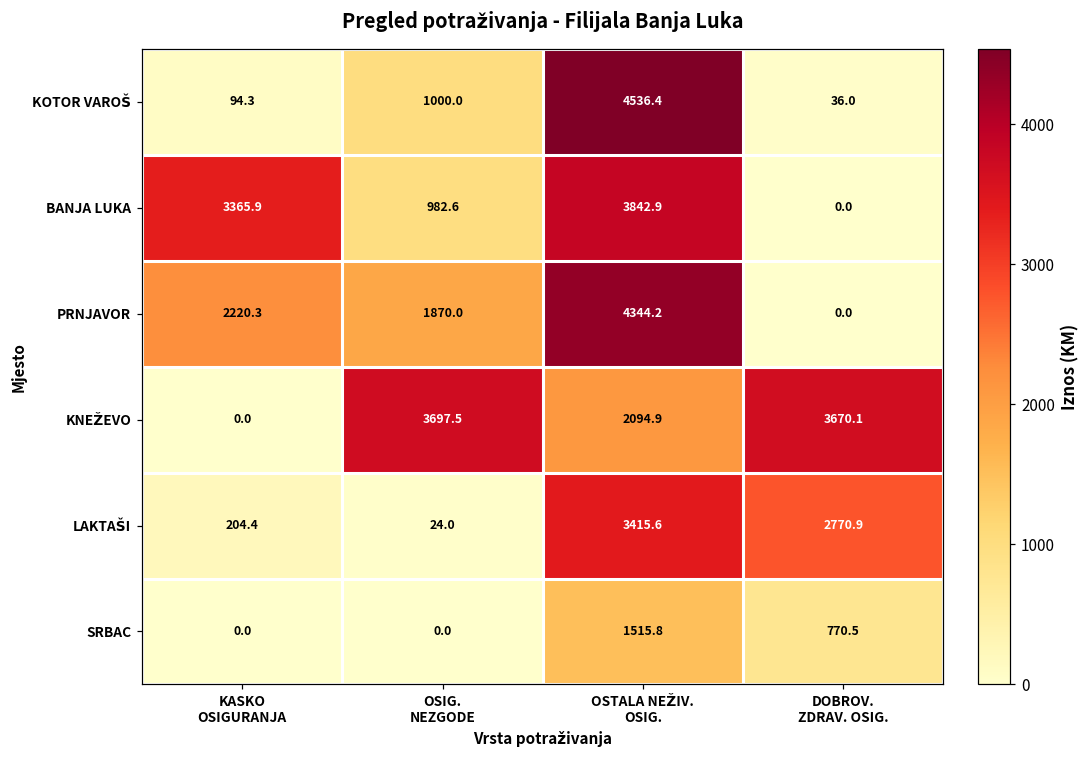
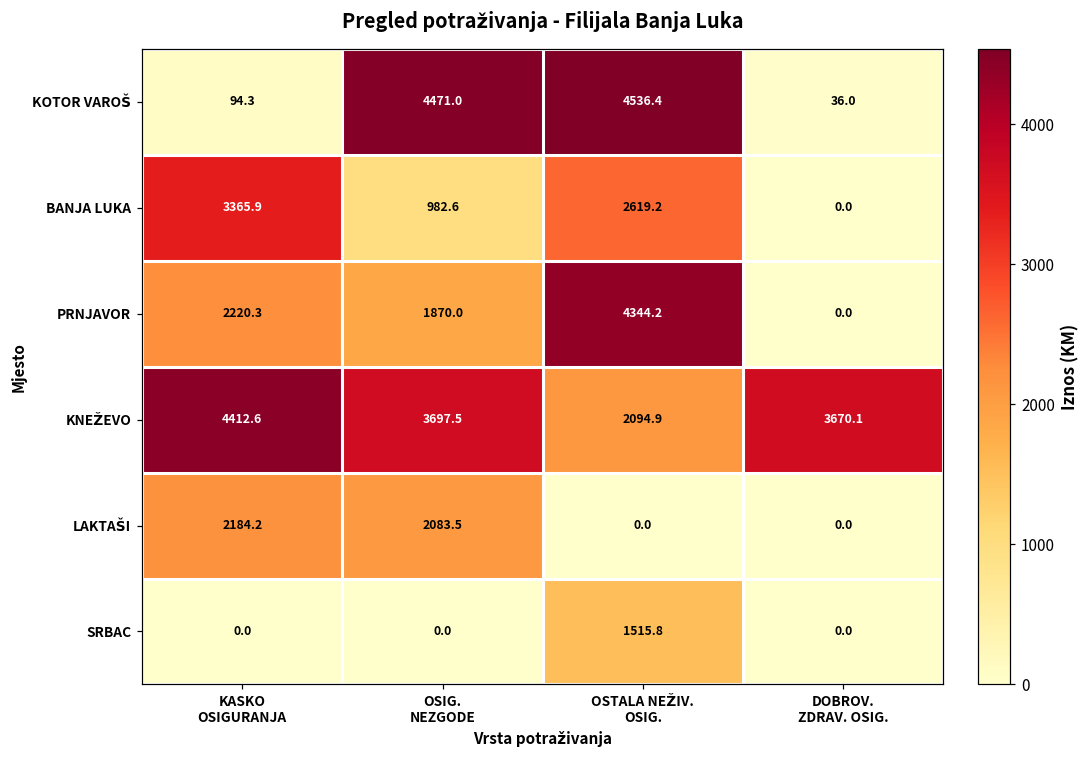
KOTOR VAROŠ, OSIG. NEZGODE: 1000.0 -> 4471.0
BANJA LUKA, OSTALA NEŽIV. OSIG.: 3842.9 -> 2619.2
KNEŽEVO, KASKO OSIGURANJA: 0.0 -> 4412.6
LAKTAŠI, KASKO OSIGURANJA: 204.4 -> 2184.2
LAKTAŠI, OSIG. NEZGODE: 24.0 -> 2083.5
LAKTAŠI, OSTALA NEŽIV. OSIG.: 3415.6 -> 0.0
LAKTAŠI, DOBROV. ZDRAV. OSIG.: 2770.9 -> 0.0
SRBAC, DOBROV. ZDRAV. OSIG.: 770.5 -> 0.0
